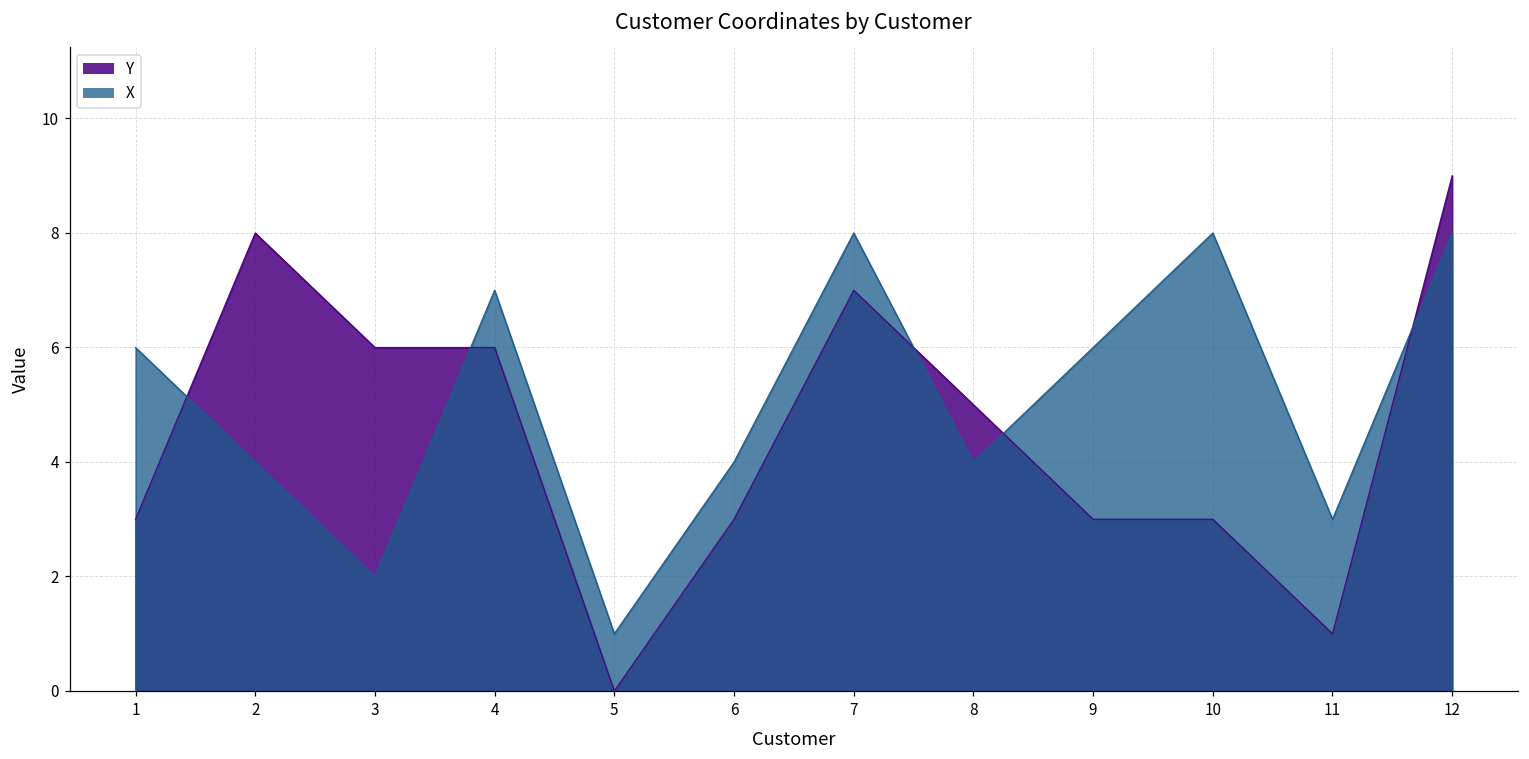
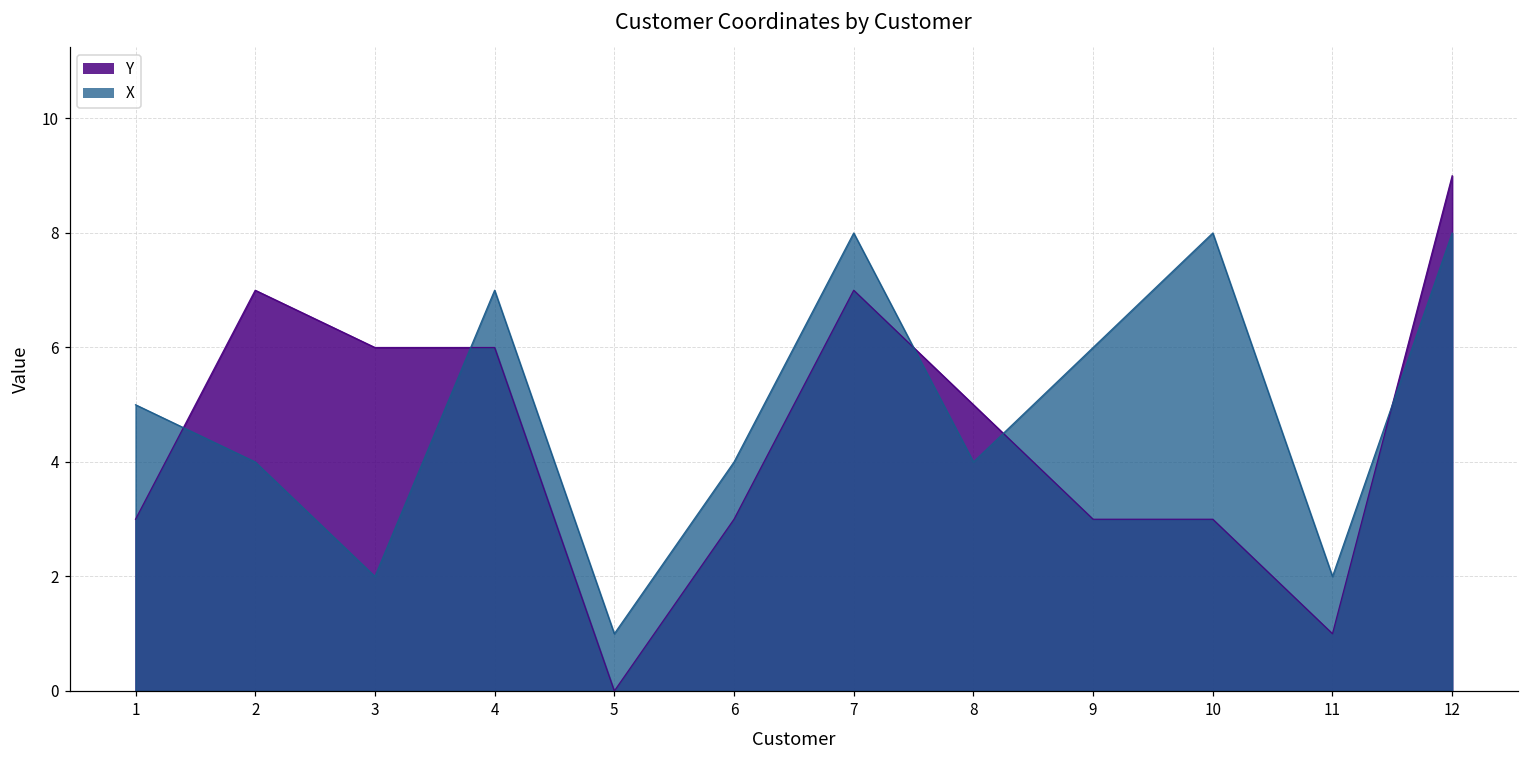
X, 1: 6 -> 5
Y, 2: 8 -> 7
X, 11: 3 -> 2
